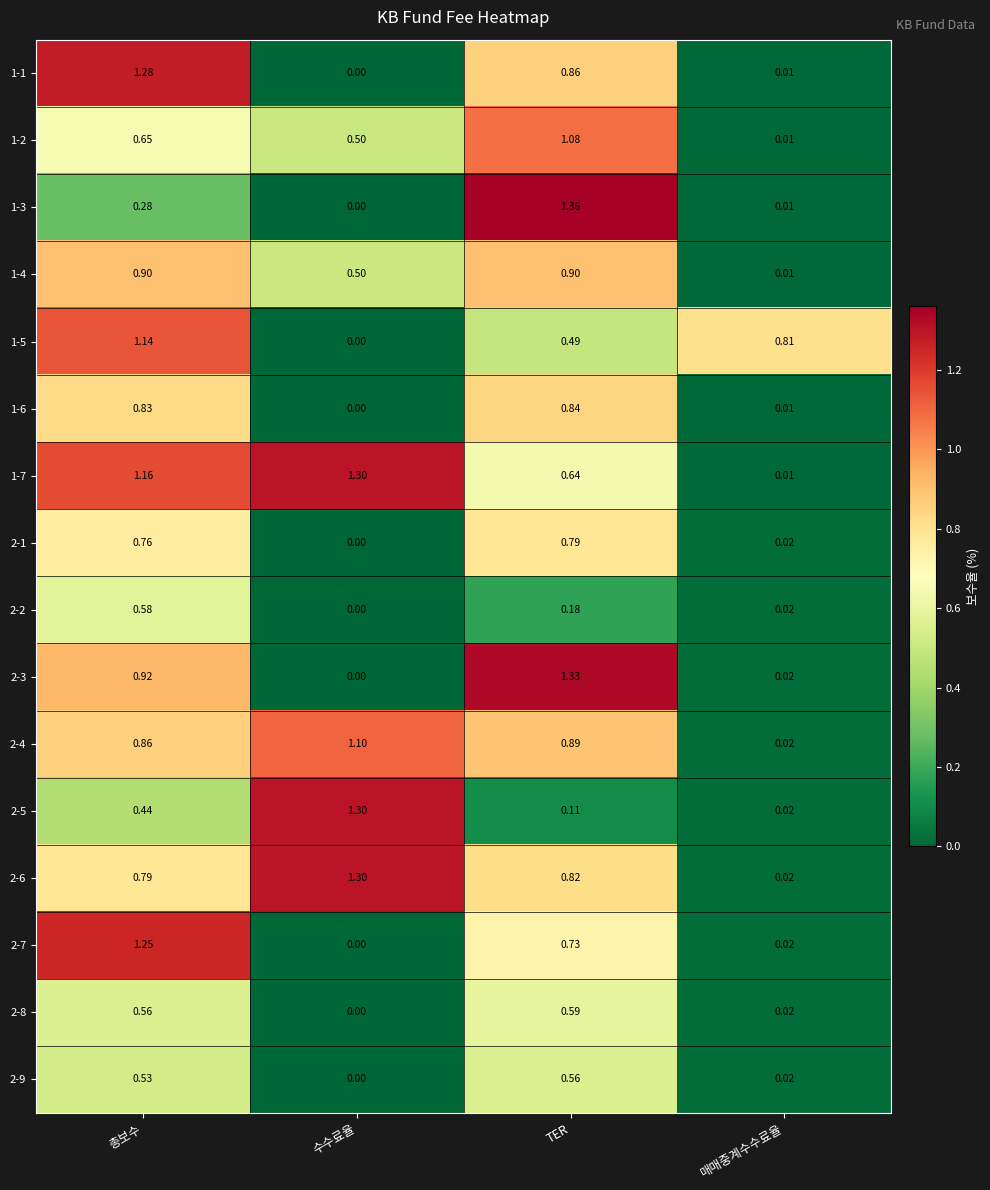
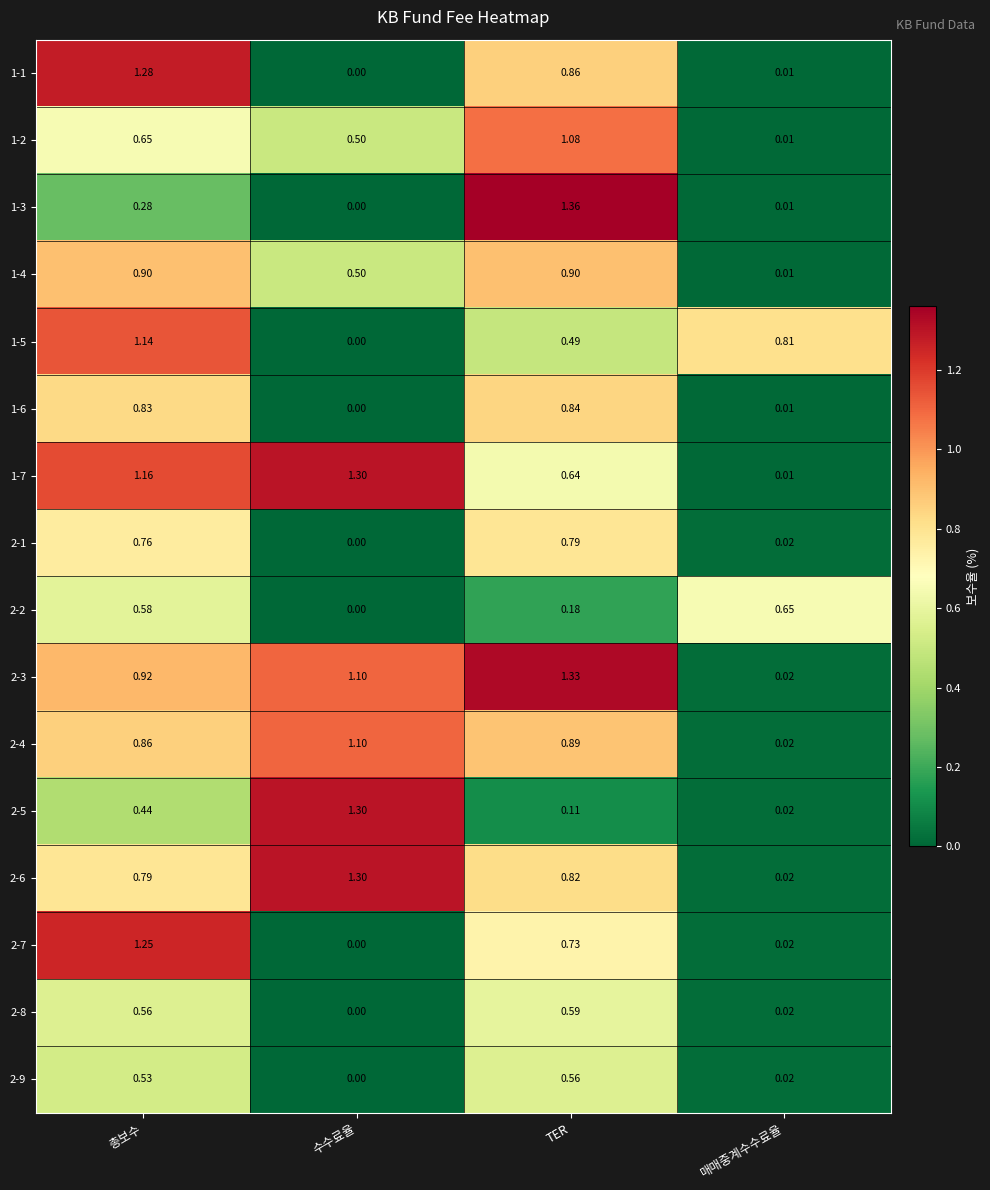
2-2, 매매중계수수료율: 0.02 -> 0.65
2-3, 수수료율: 0.00 -> 1.10
